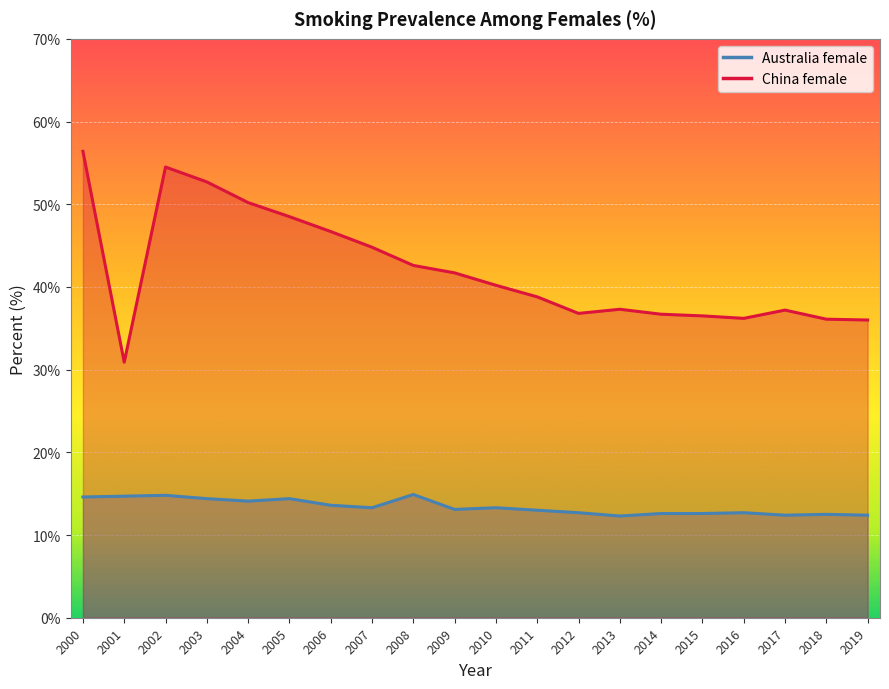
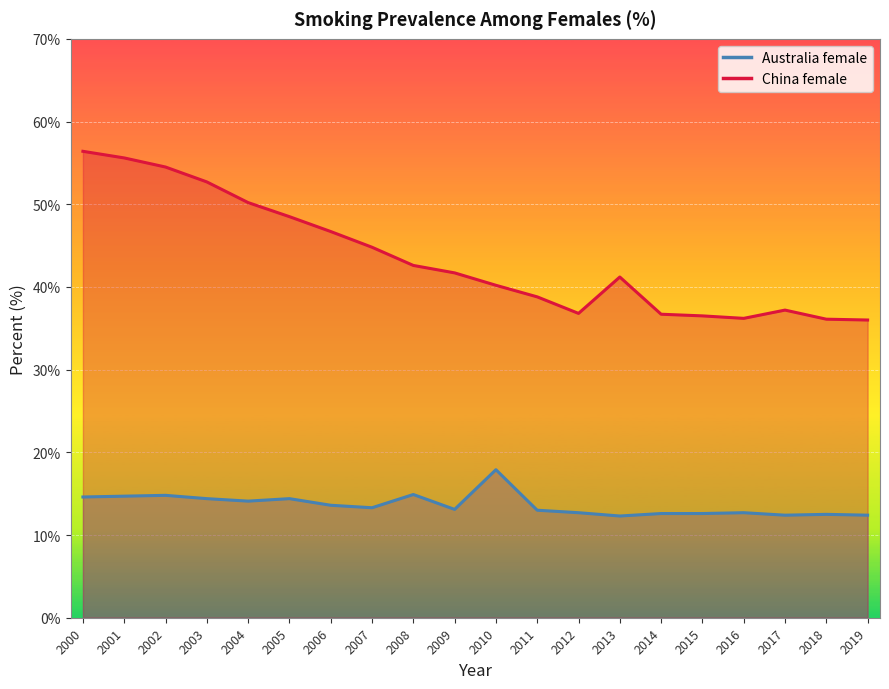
China female, 2001: 31% -> 56%
Australia female, 2010: 13% -> 18%
China female, 2013: 37% -> 41%
